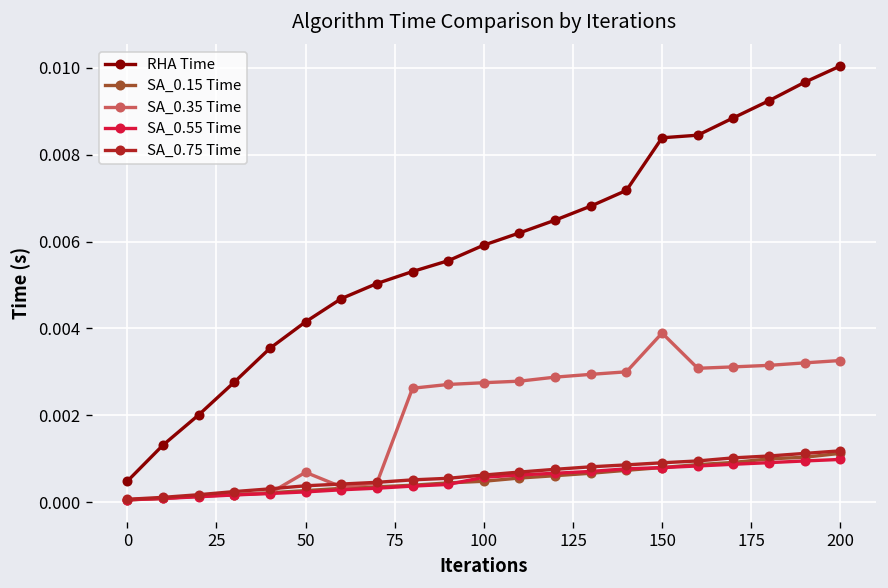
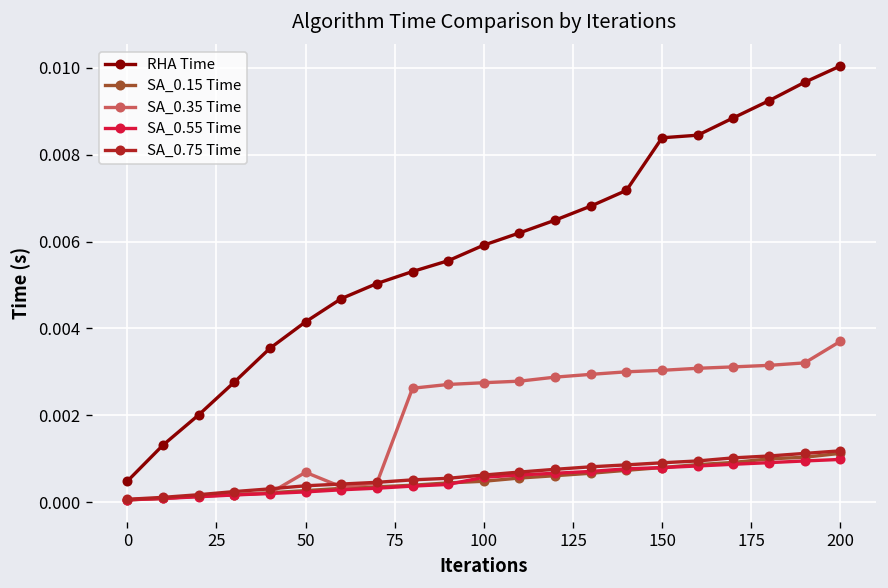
SA_0.35 Time, 150: 0.0039 -> 0.0030
SA_0.35 Time, 200: 0.0033 -> 0.0037
